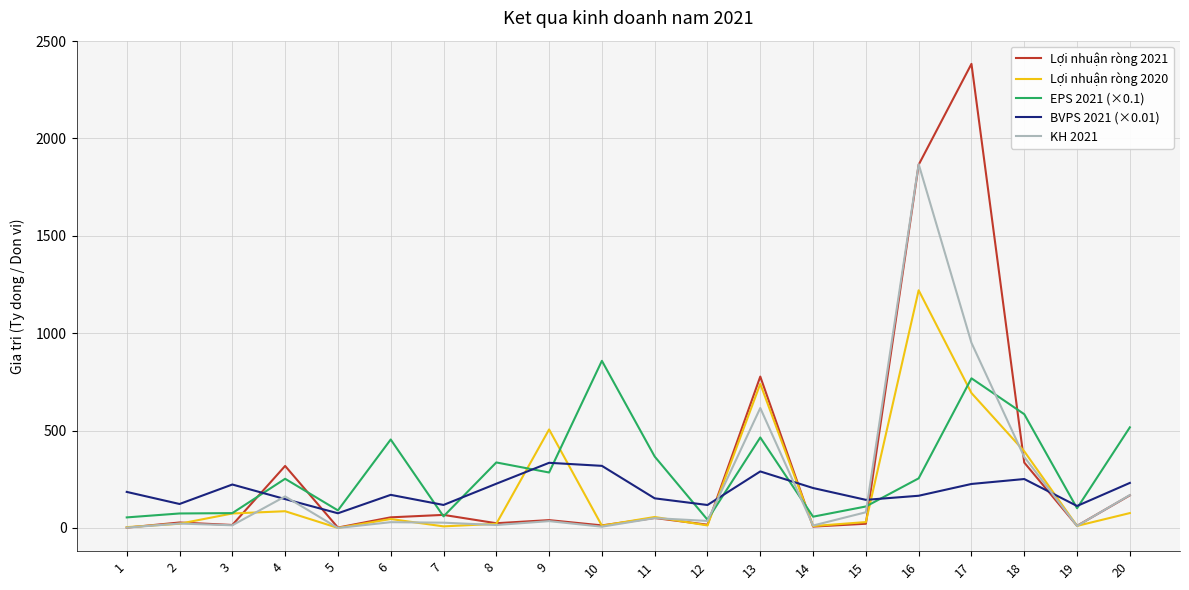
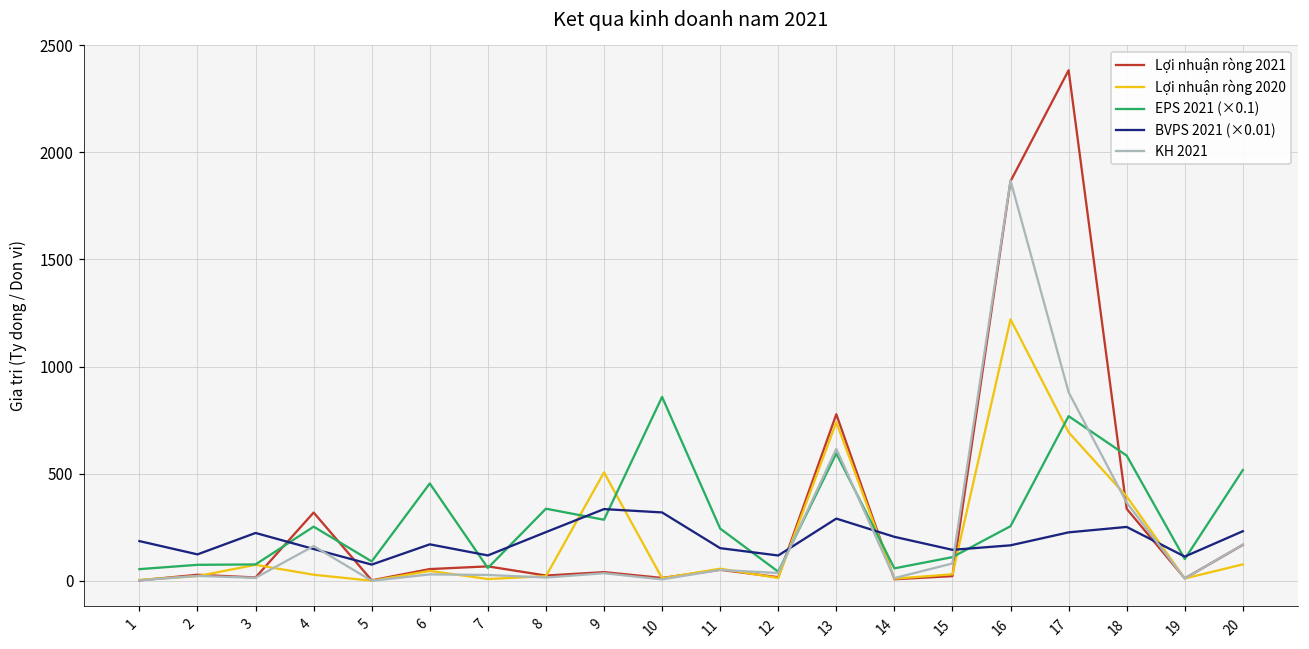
Lợi nhuận ròng 2020, 4: 90 -> 30
EPS 2021 (×0.1), 11: 370 -> 240
EPS 2021 (×0.1), 13: 460 -> 590
KH 2021, 17: 950 -> 880
